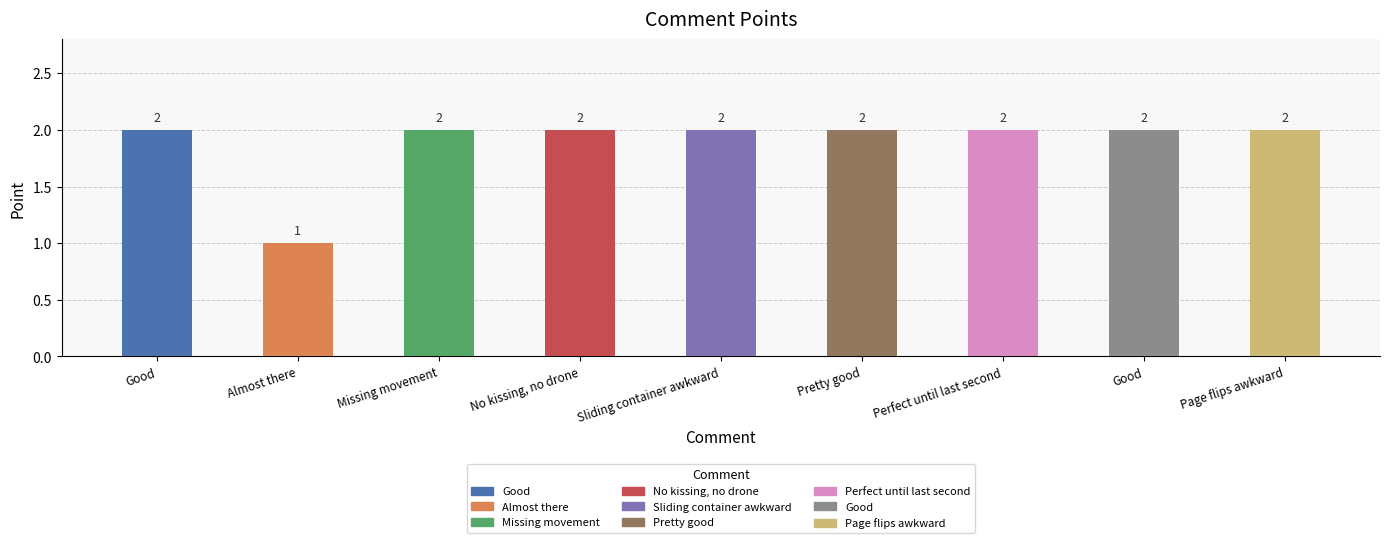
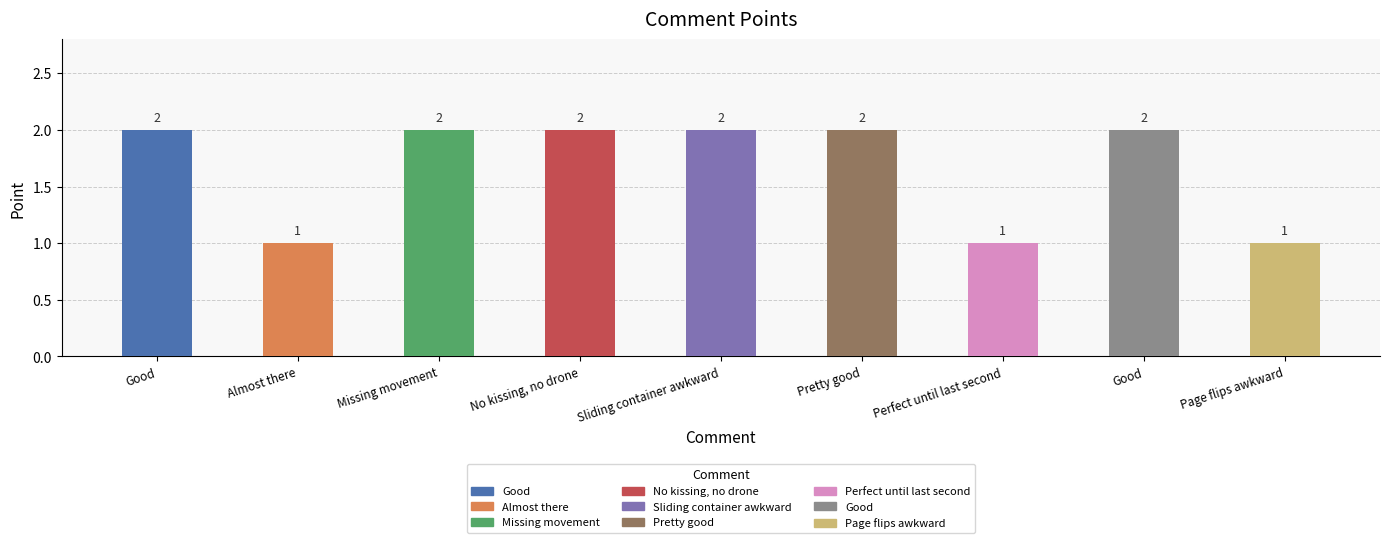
Perfect until last second: 2 -> 1
Page flips awkward: 2 -> 1
